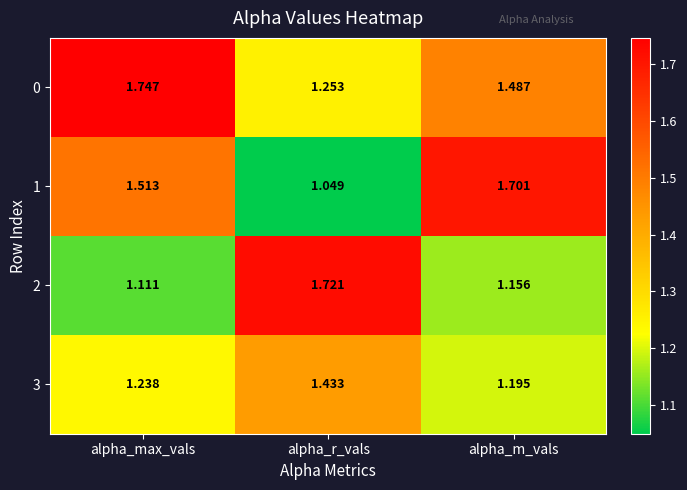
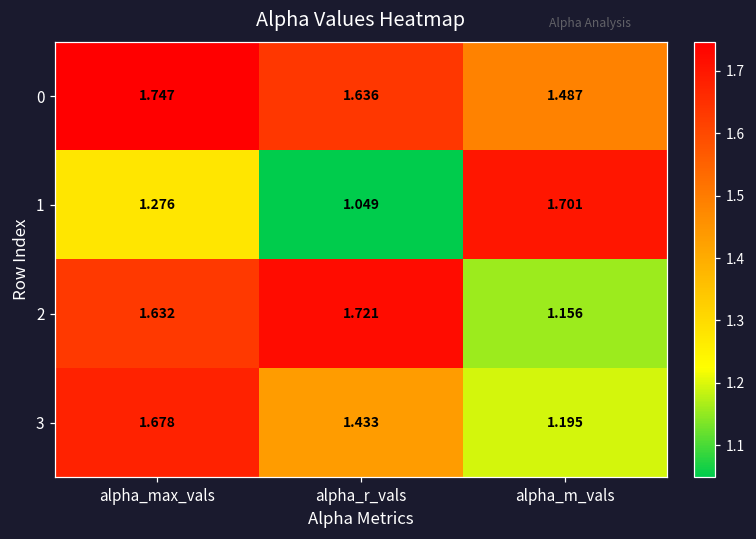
0, alpha_r_vals: 1.253 -> 1.636
1, alpha_max_vals: 1.513 -> 1.276
2, alpha_max_vals: 1.111 -> 1.632
3, alpha_max_vals: 1.238 -> 1.678
